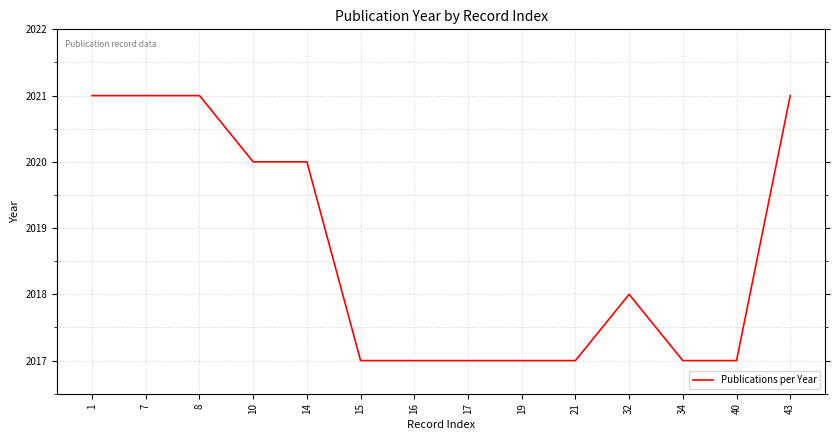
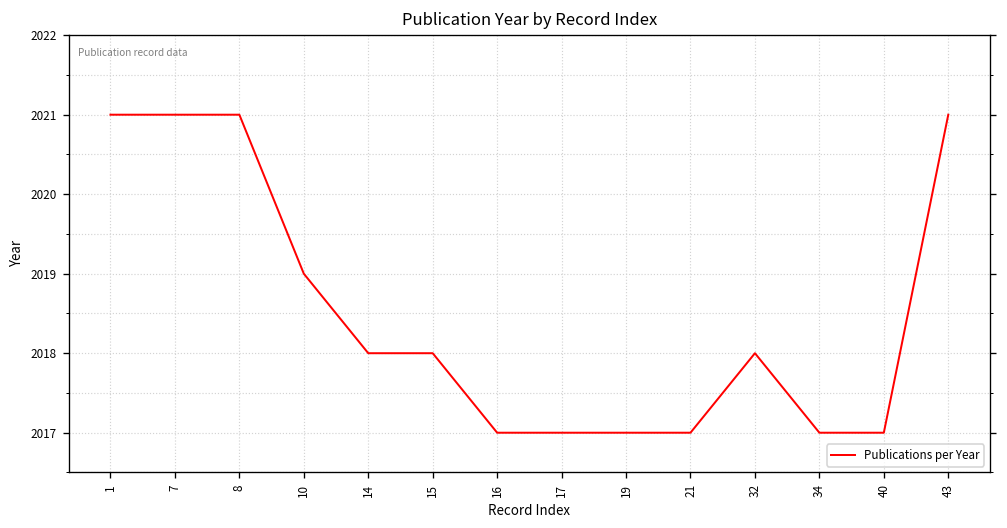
10: 2020 -> 2019
14: 2020 -> 2018
15: 2017 -> 2018
